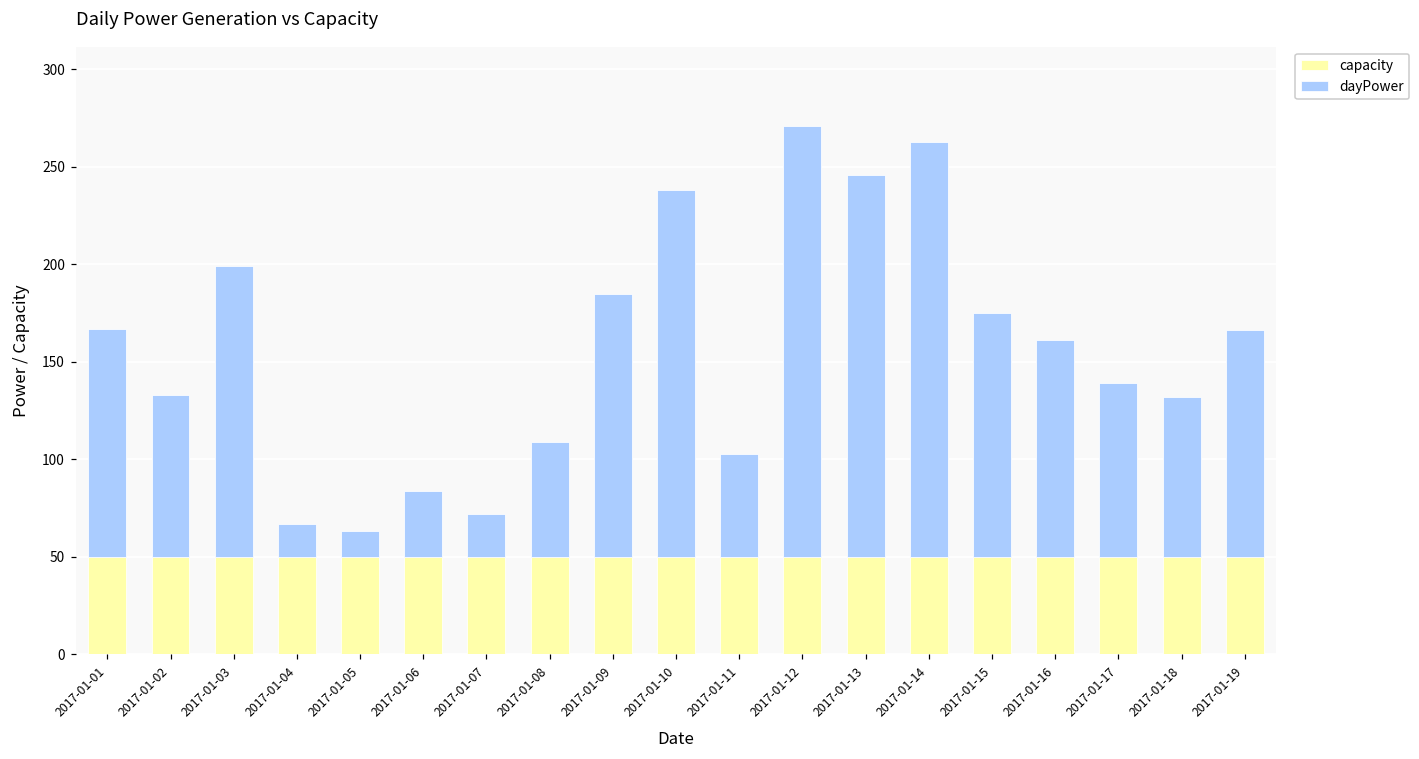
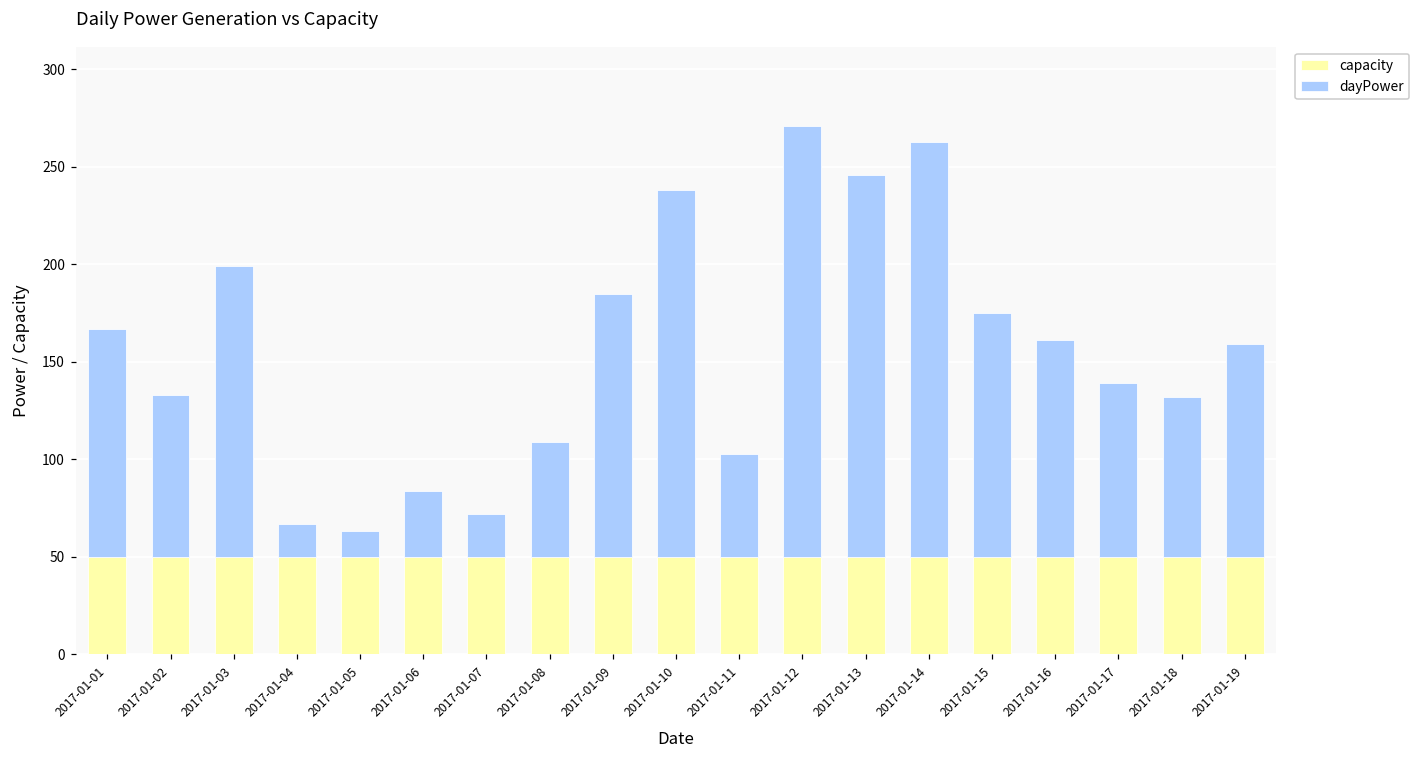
dayPower, 2017-01-19: 116 -> 109
